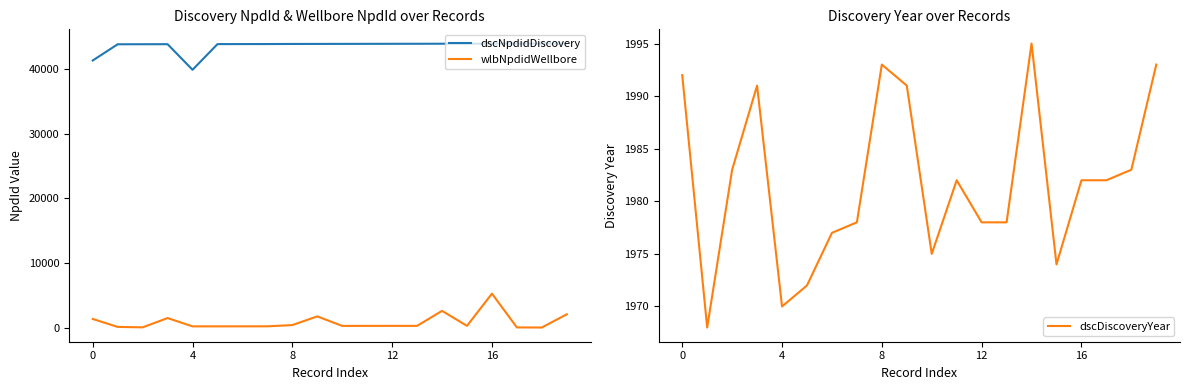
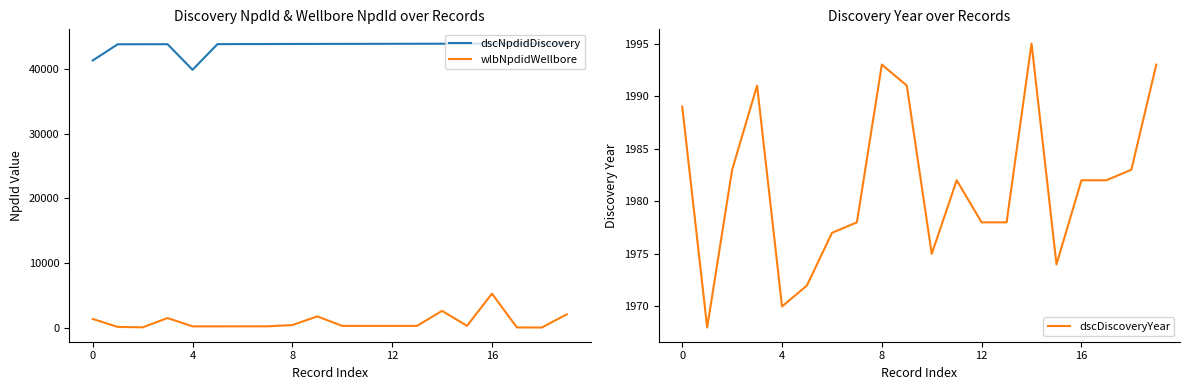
Discovery Year over Records, 0: 1992 -> 1989
